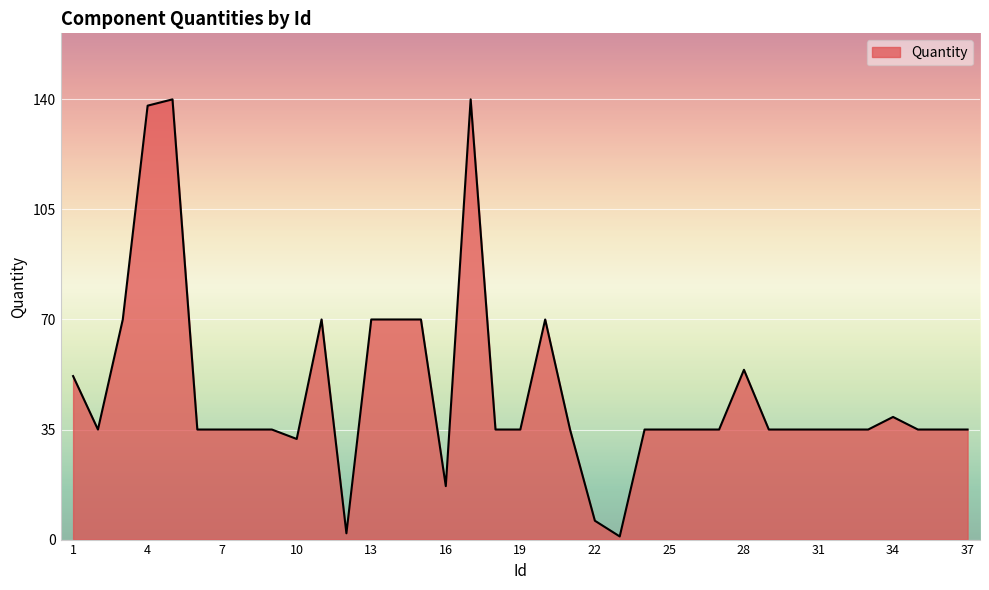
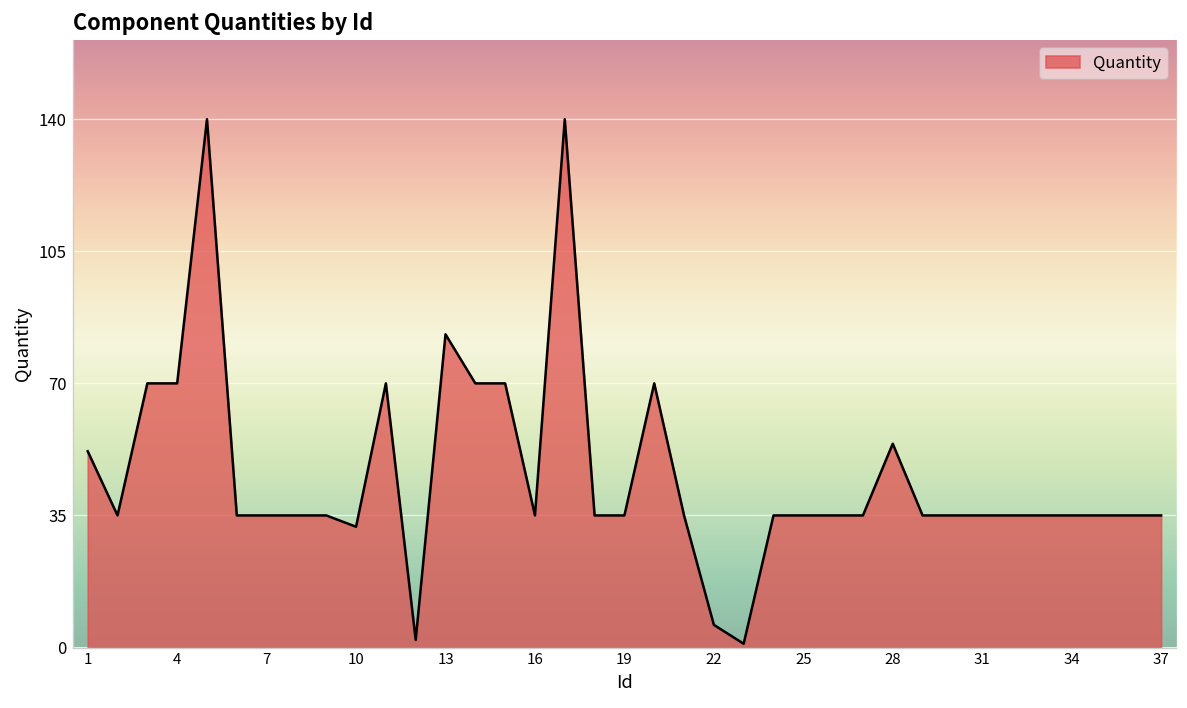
4: 138 -> 70
13: 70 -> 83
16: 17 -> 35
34: 39 -> 35
